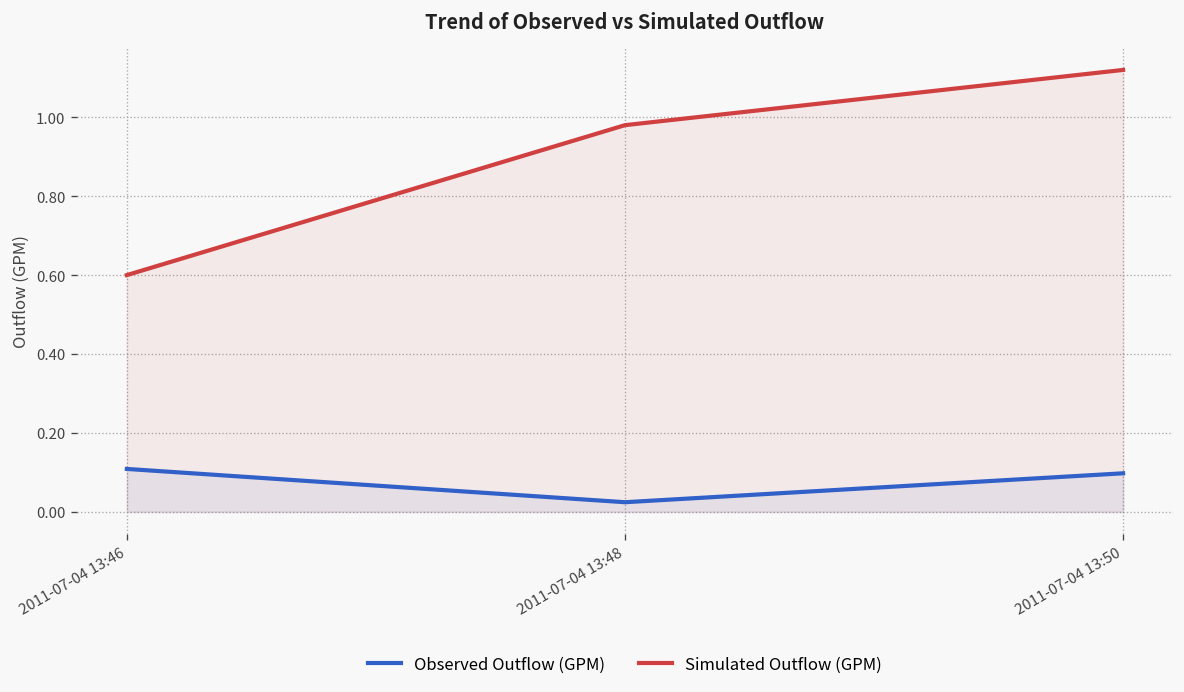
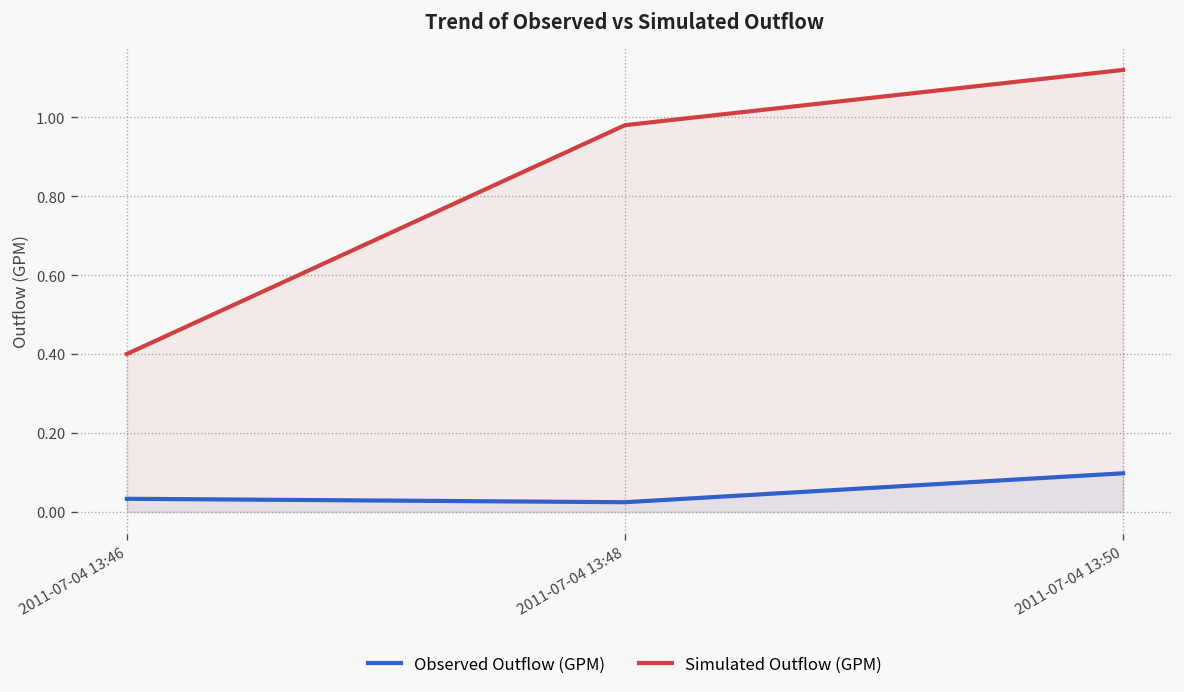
Observed Outflow (GPM), 2011-07-04 13:46: 0.11 -> 0.03
Simulated Outflow (GPM), 2011-07-04 13:46: 0.6 -> 0.4
